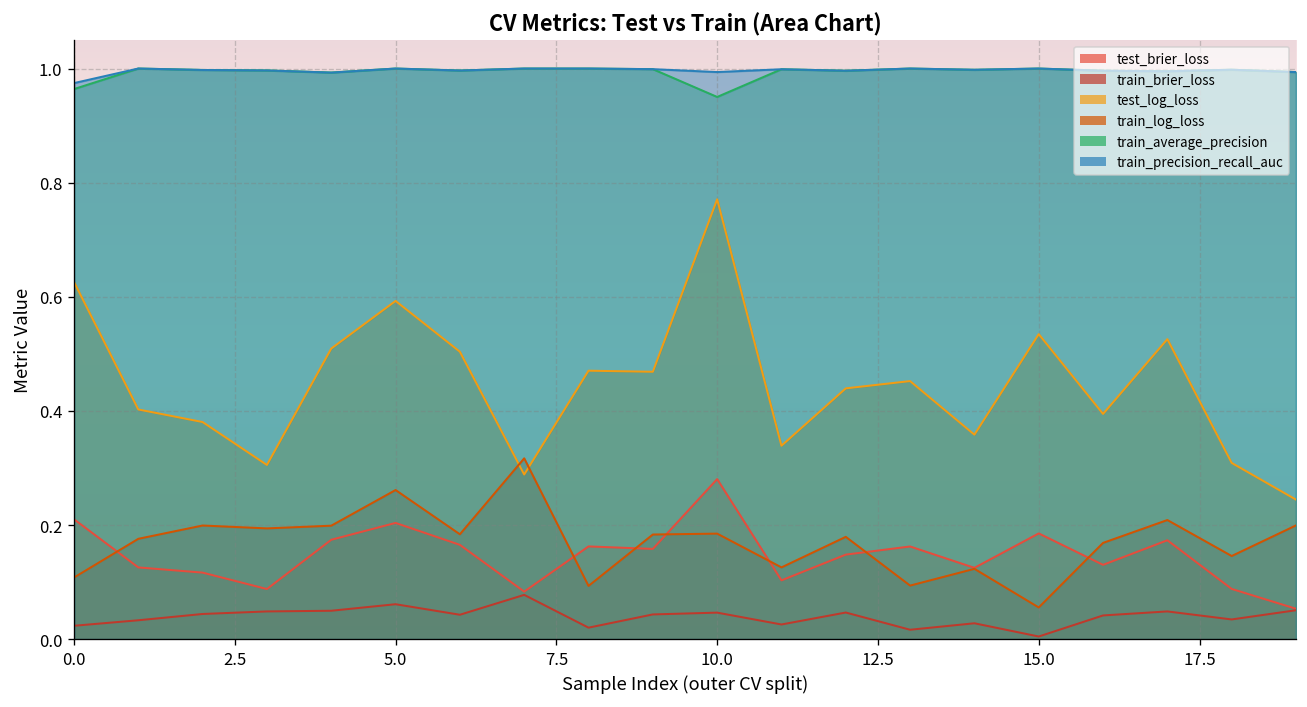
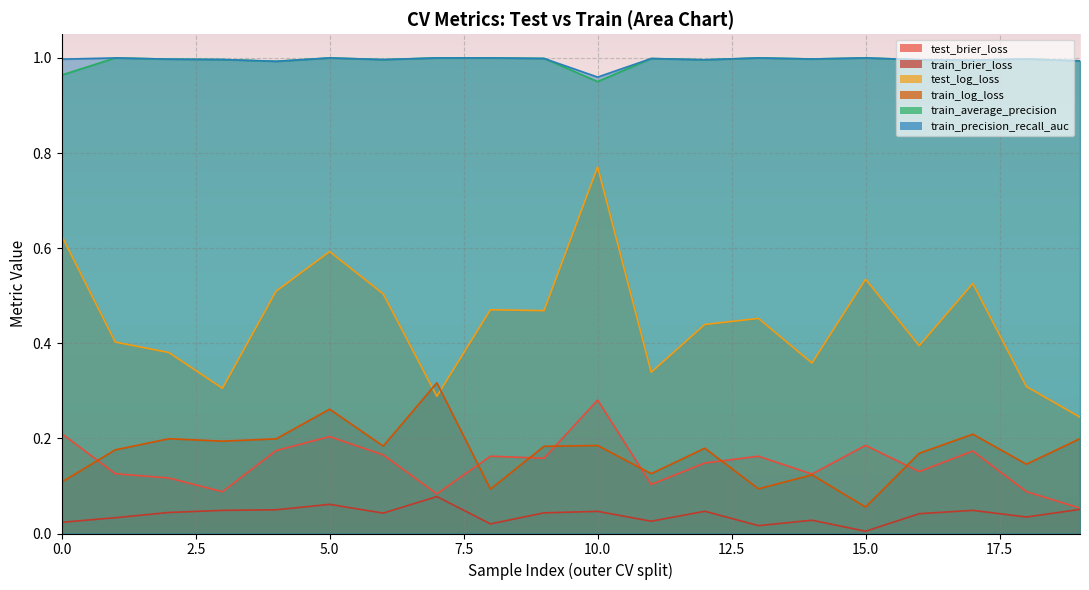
train_precision_recall_auc, 0.0: 0.97 -> 1.00
train_precision_recall_auc, 10.0: 0.99 -> 0.96
